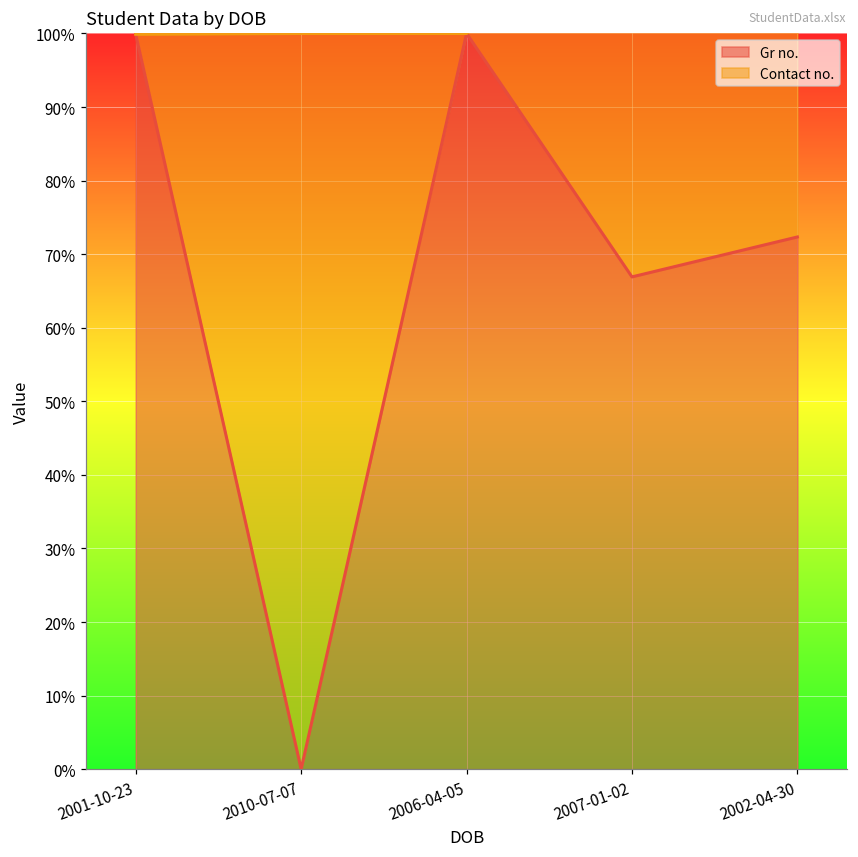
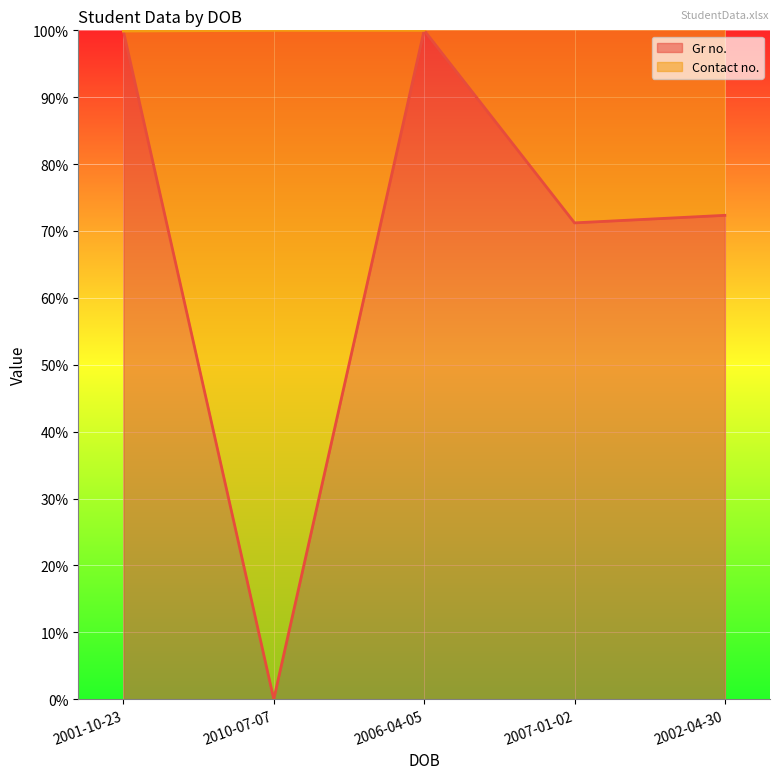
Gr no., 2007-01-02: 67% -> 71%
